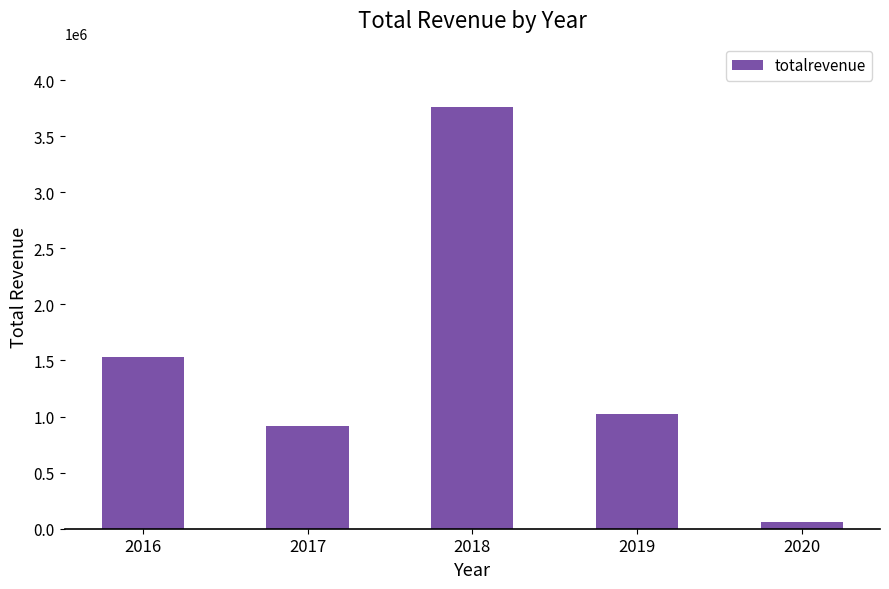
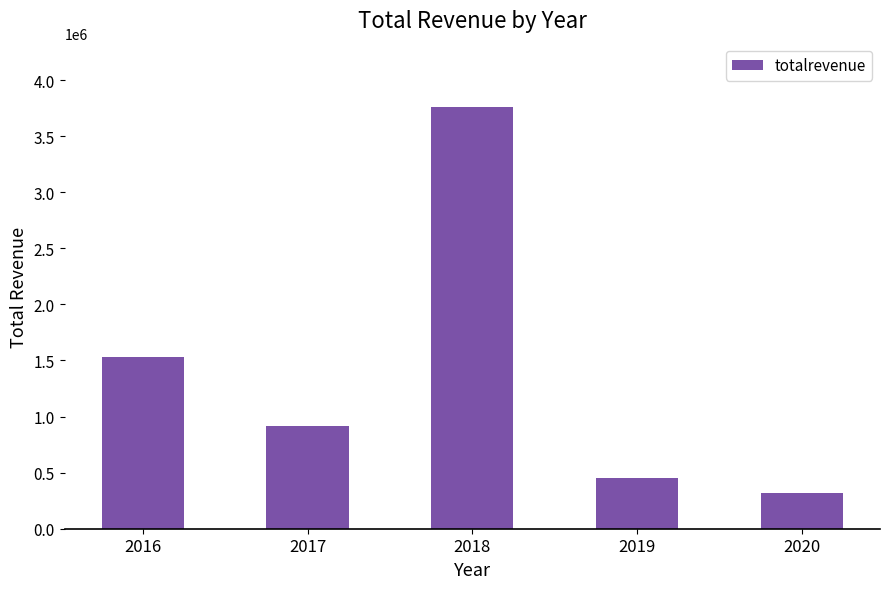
2019: 1020000 -> 460000
2020: 60000 -> 320000
